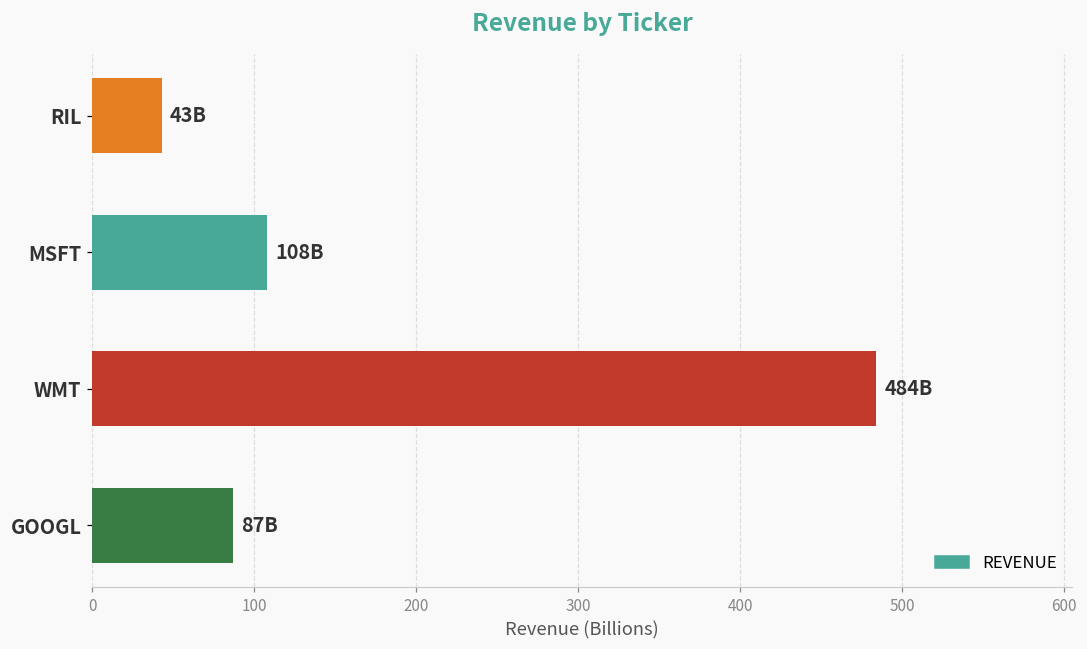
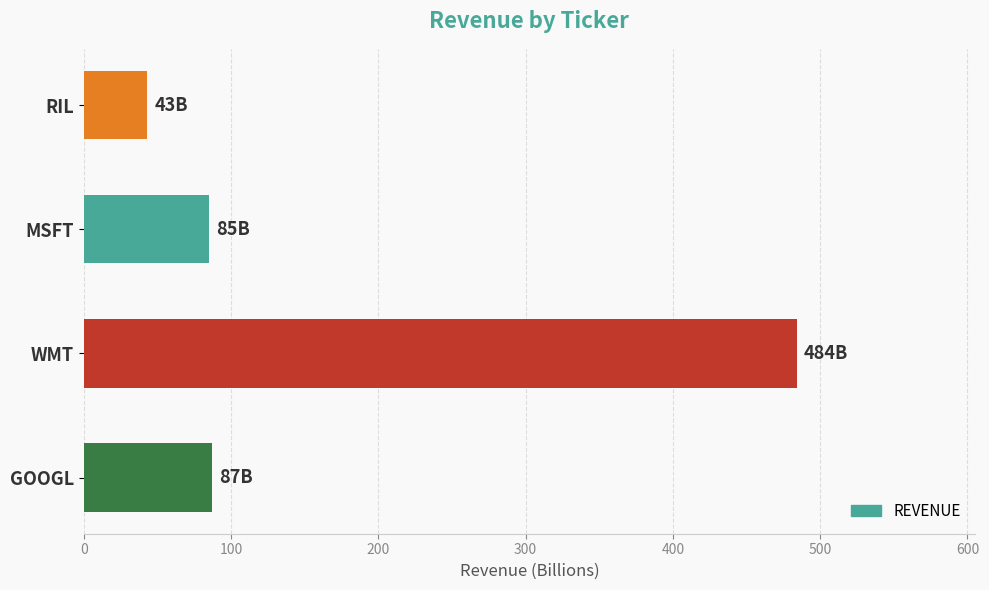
MSFT: 108B -> 85B
